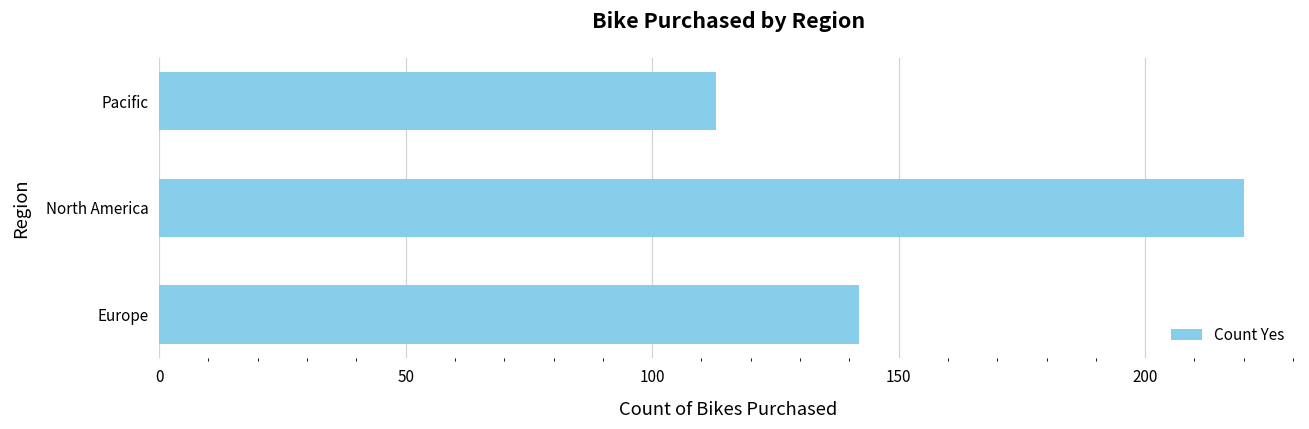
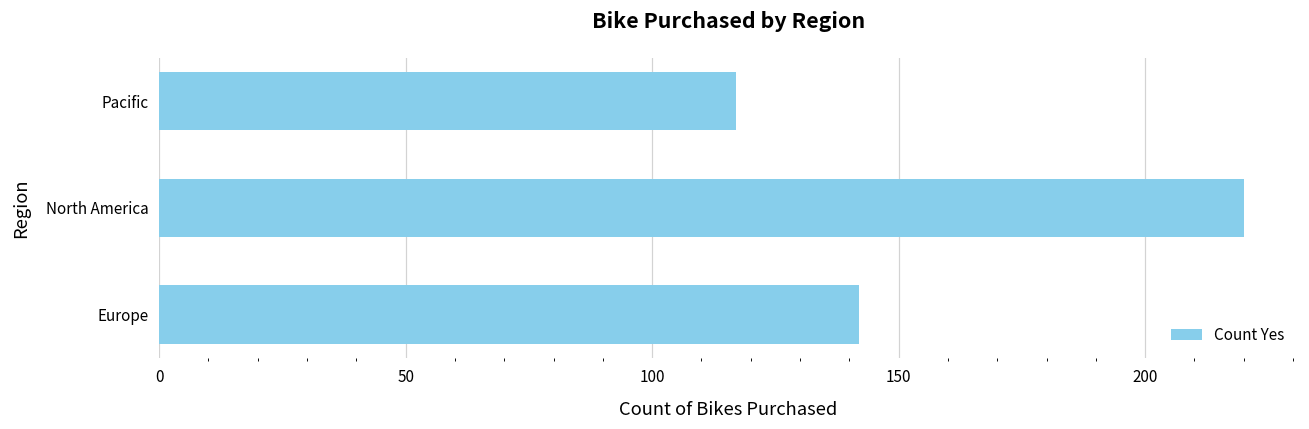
Pacific: 113 -> 117
